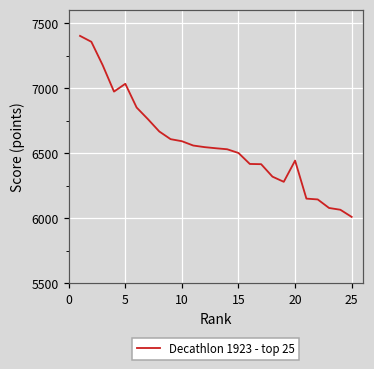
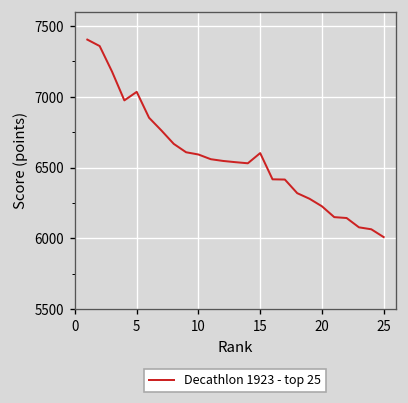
15: 6500 -> 6600
20: 6440 -> 6230
